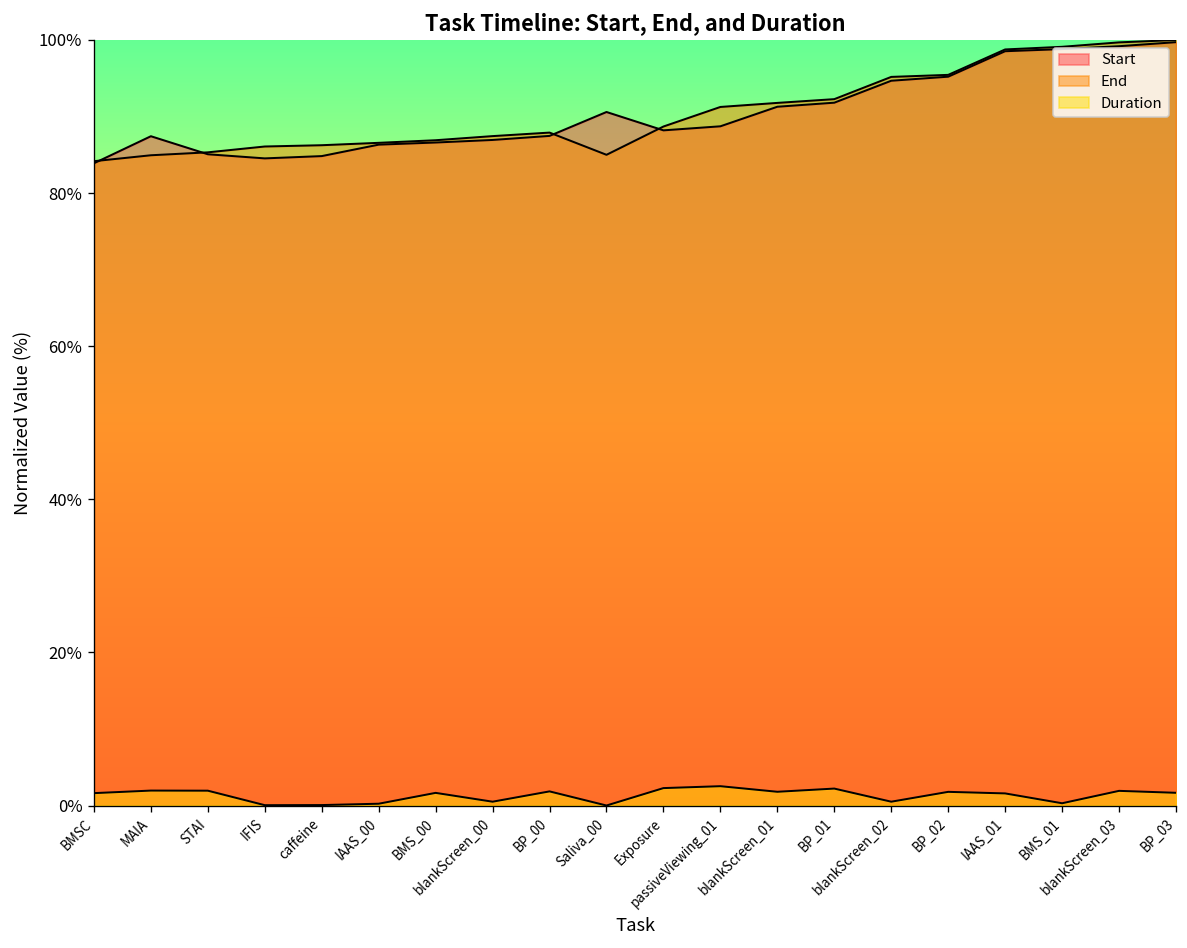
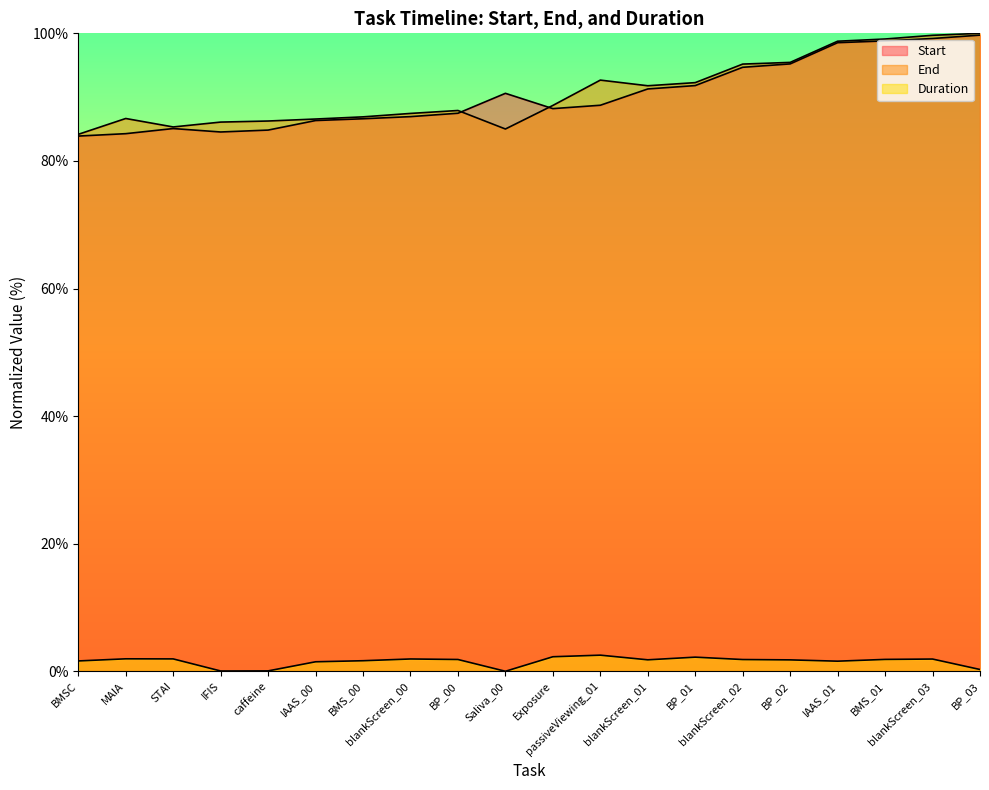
Start, MAIA: 87% -> 84%
End, MAIA: 85% -> 87%
Duration, IAAS_00: 0% -> 1%
Duration, blankScreen_00: 0% -> 2%
End, passiveViewing_01: 91% -> 93%
Duration, blankScreen_02: 0% -> 2%
Duration, BMS_01: 0% -> 2%
Duration, BP_03: 2% -> 0%
